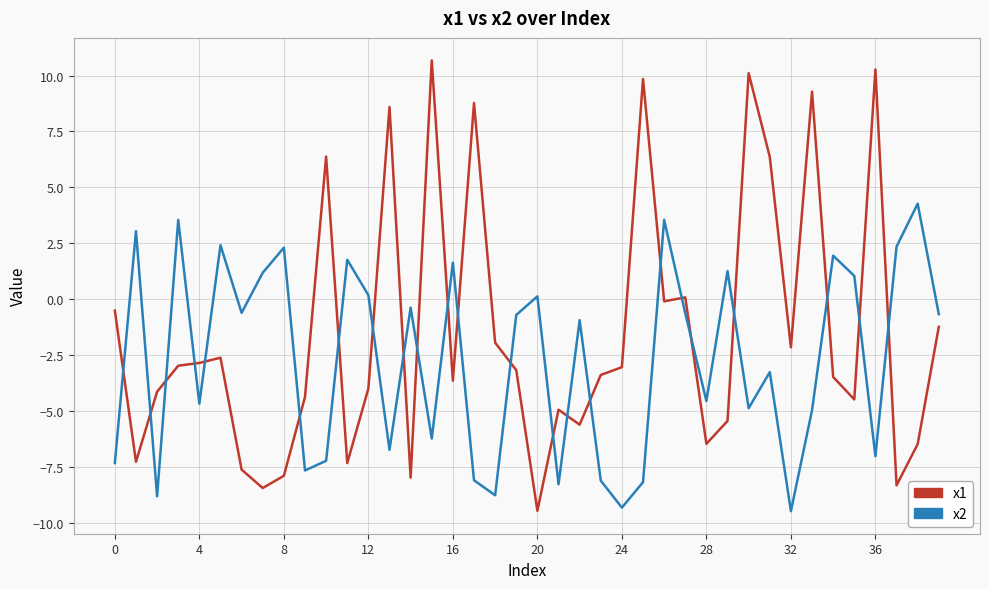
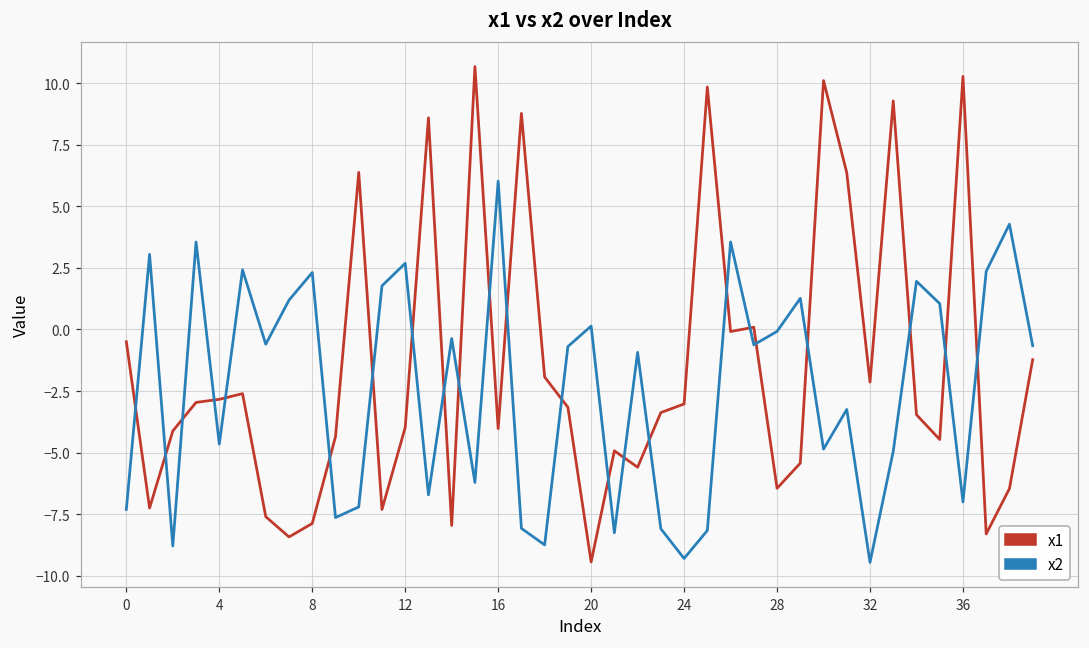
x2, 12: 0.2 -> 2.7
x1, 16: -3.6 -> -4.0
x2, 16: 1.6 -> 6.0
x2, 28: -4.5 -> -0.1
